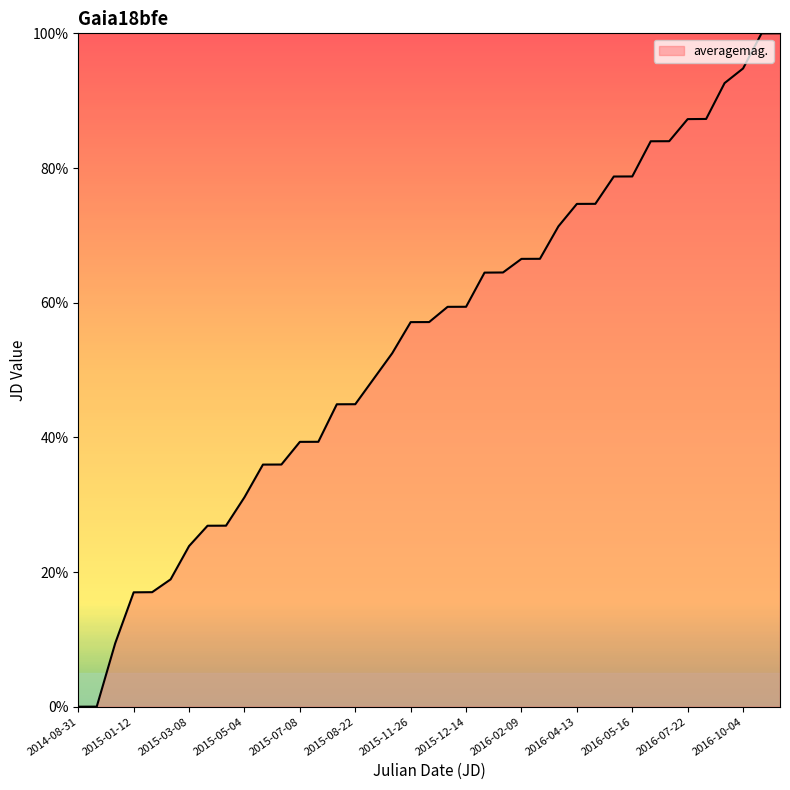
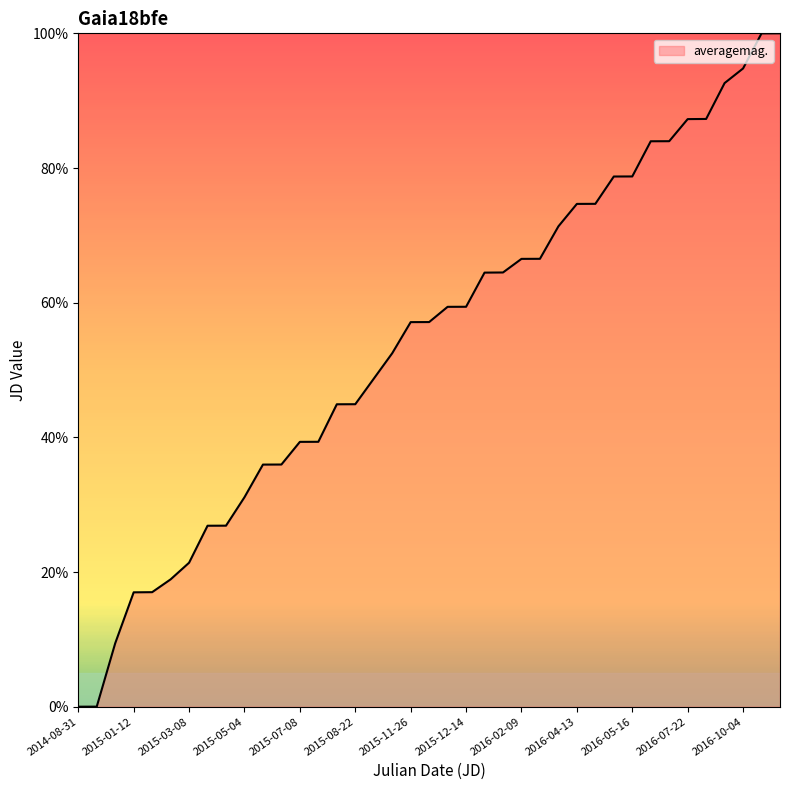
2015-03-08: 24% -> 21%
